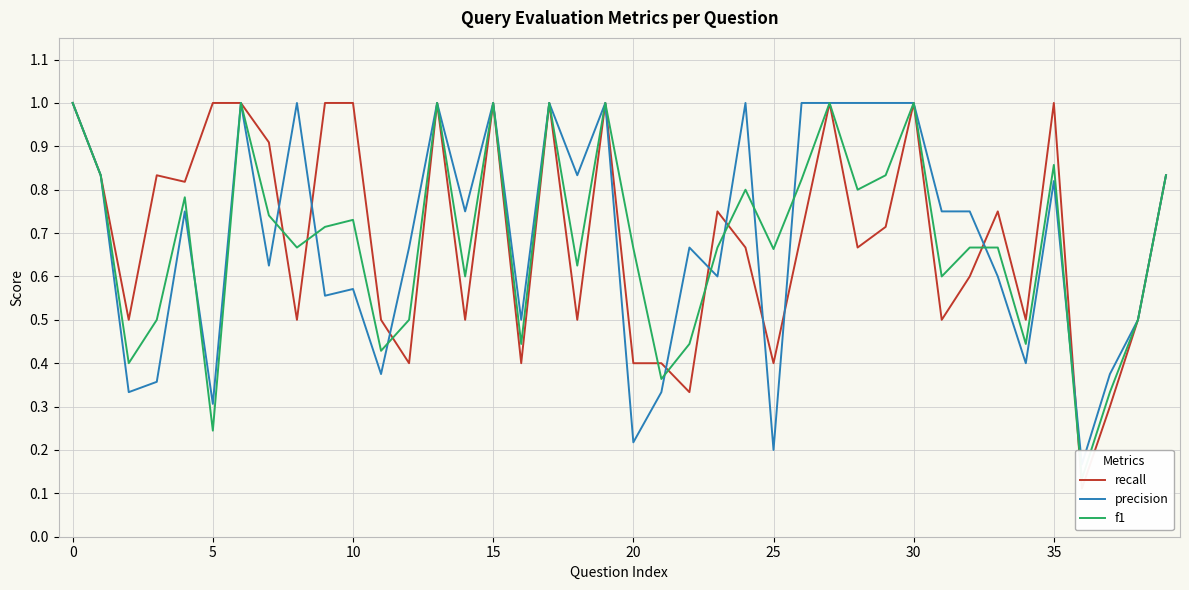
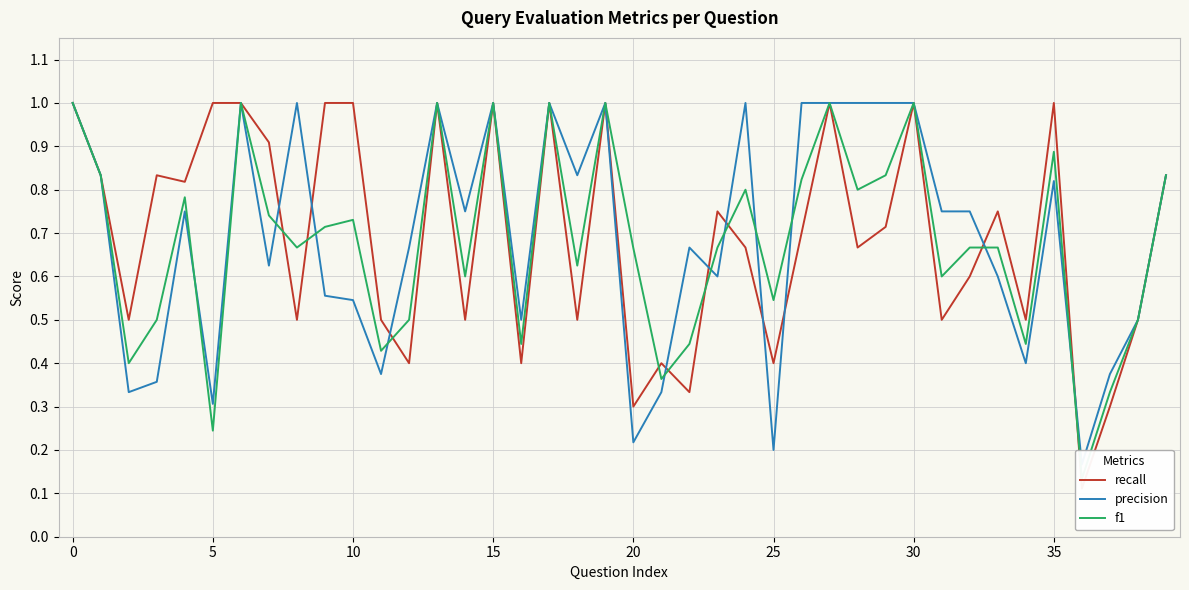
precision, 10: 0.57 -> 0.55
recall, 20: 0.4 -> 0.3
f1, 25: 0.66 -> 0.55
f1, 35: 0.86 -> 0.89
